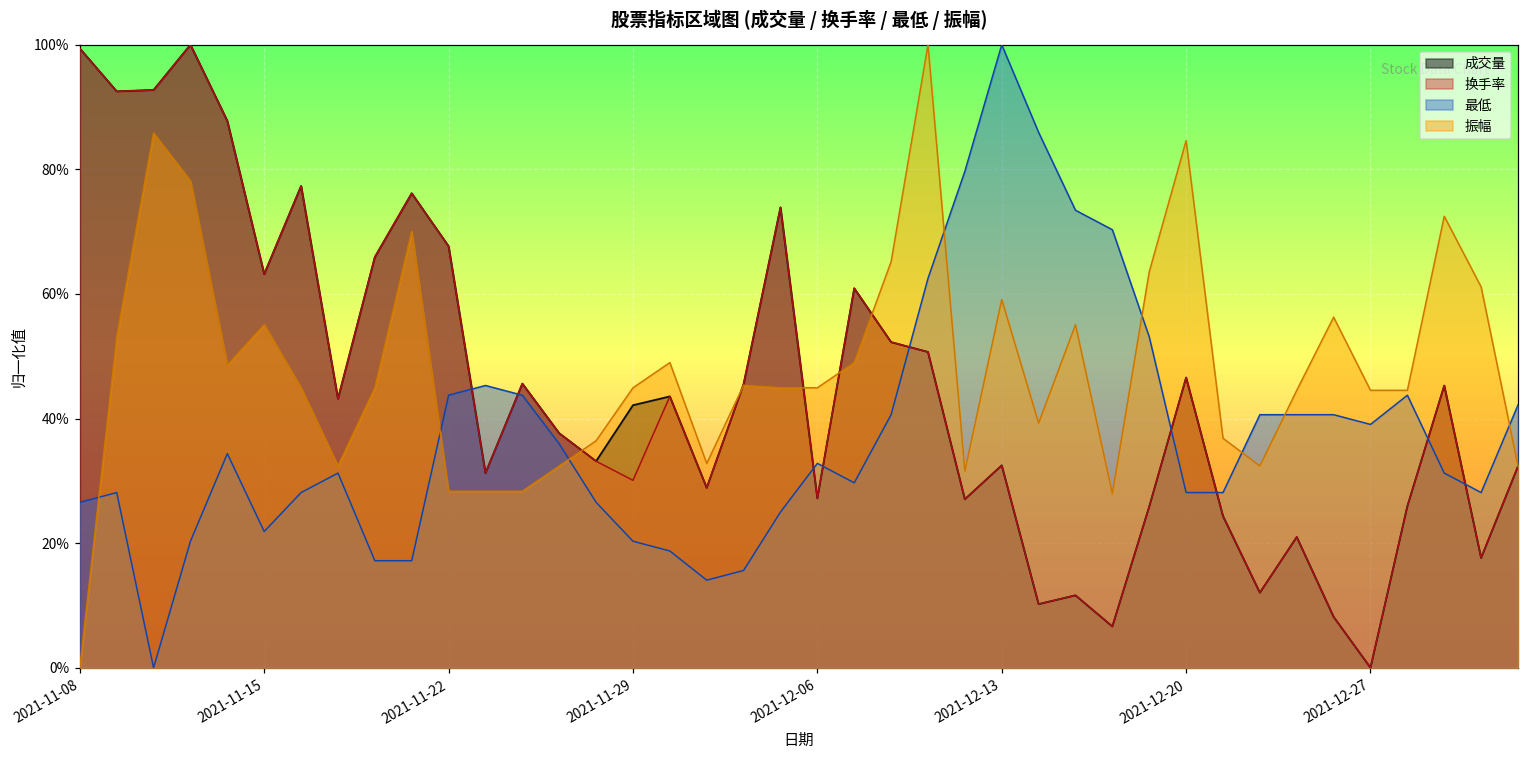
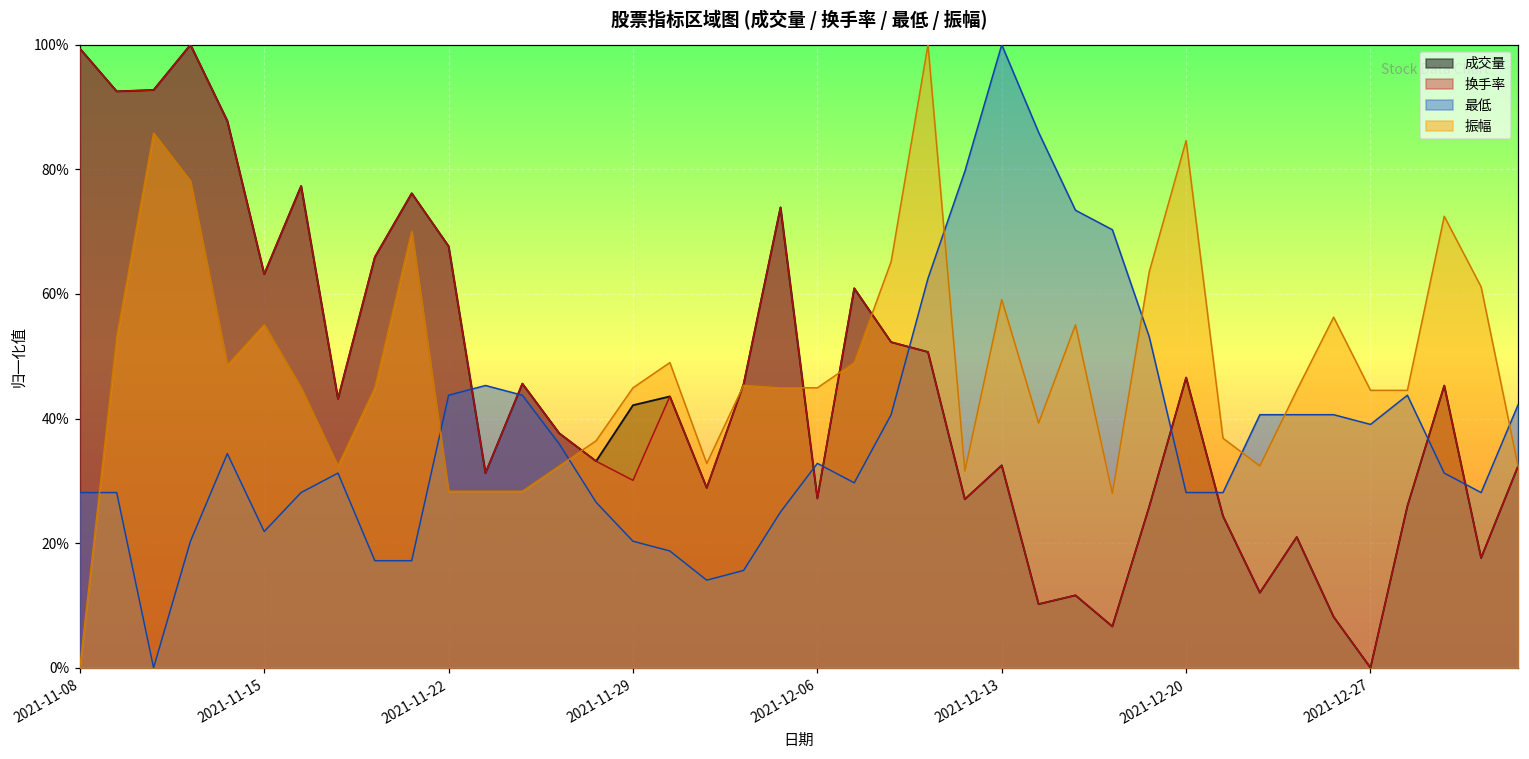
最低, 2021-11-08: 27% -> 28%
